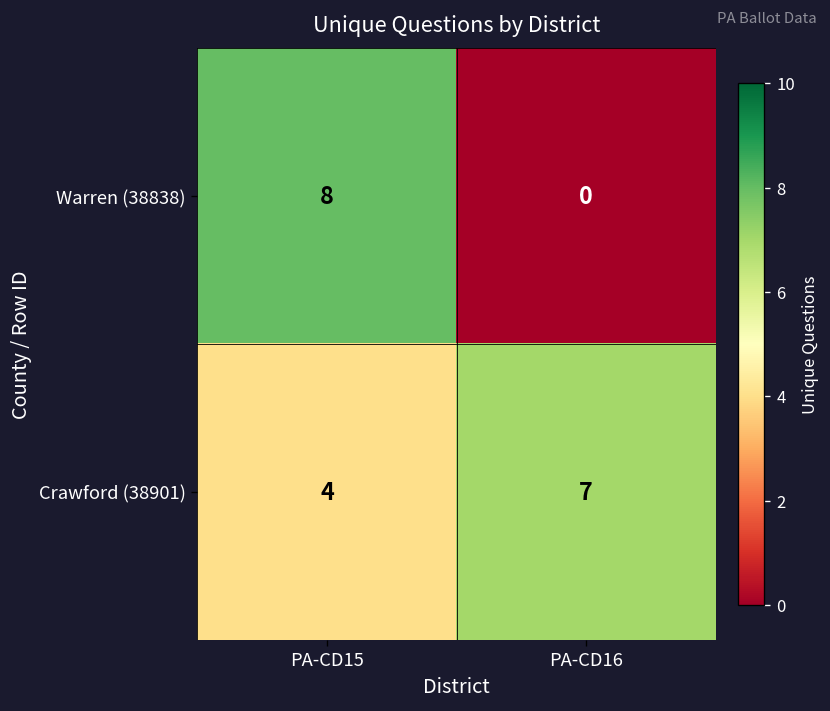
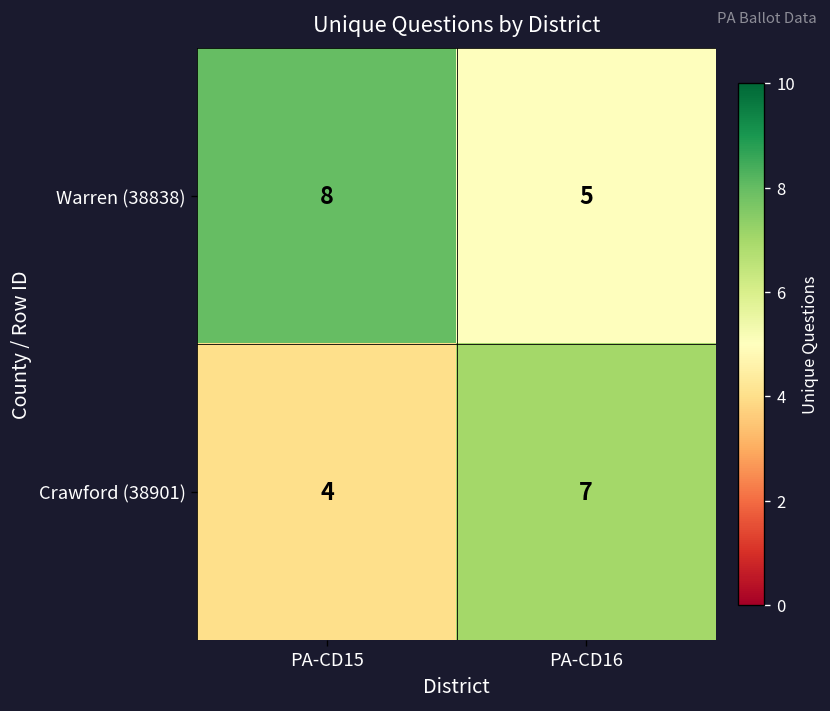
Warren (38838), PA-CD16: 0 -> 5
